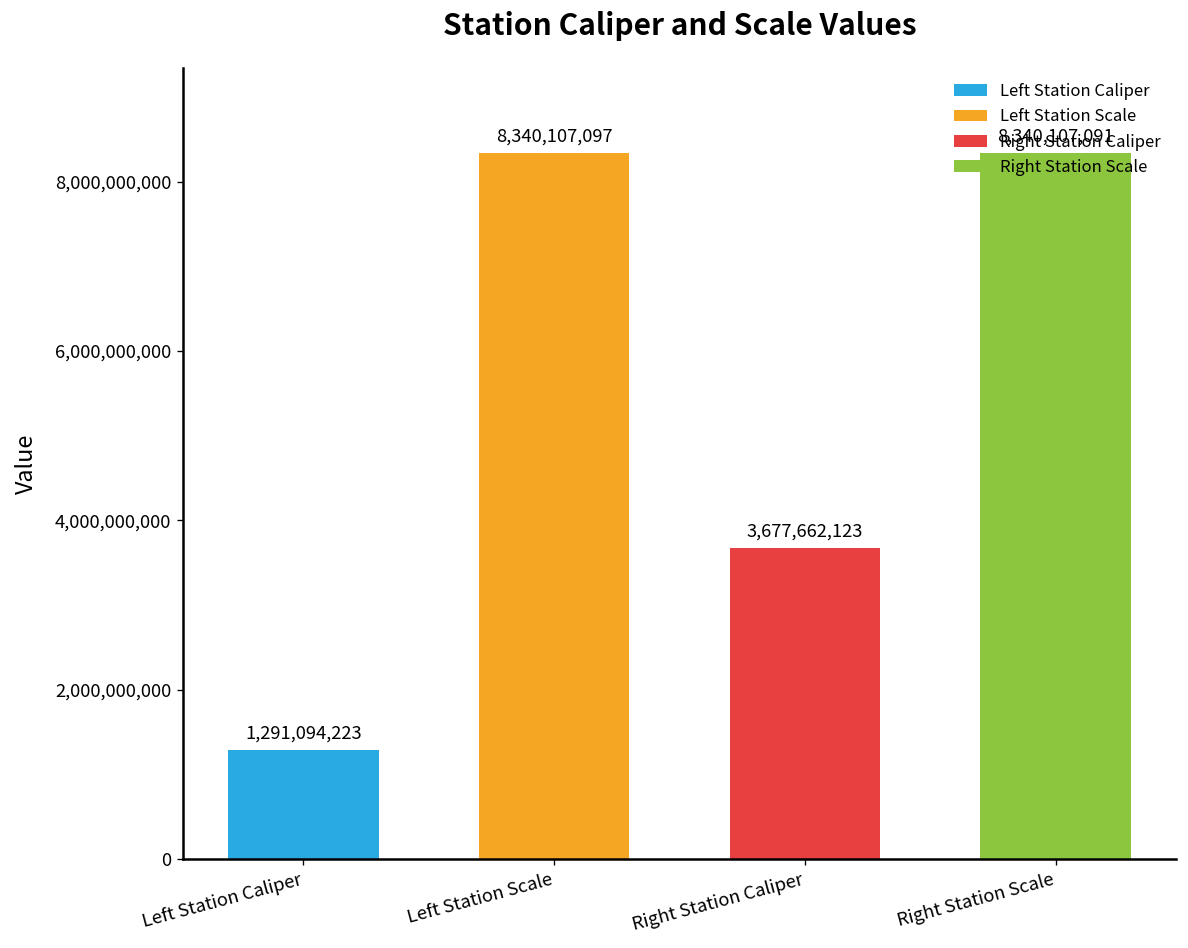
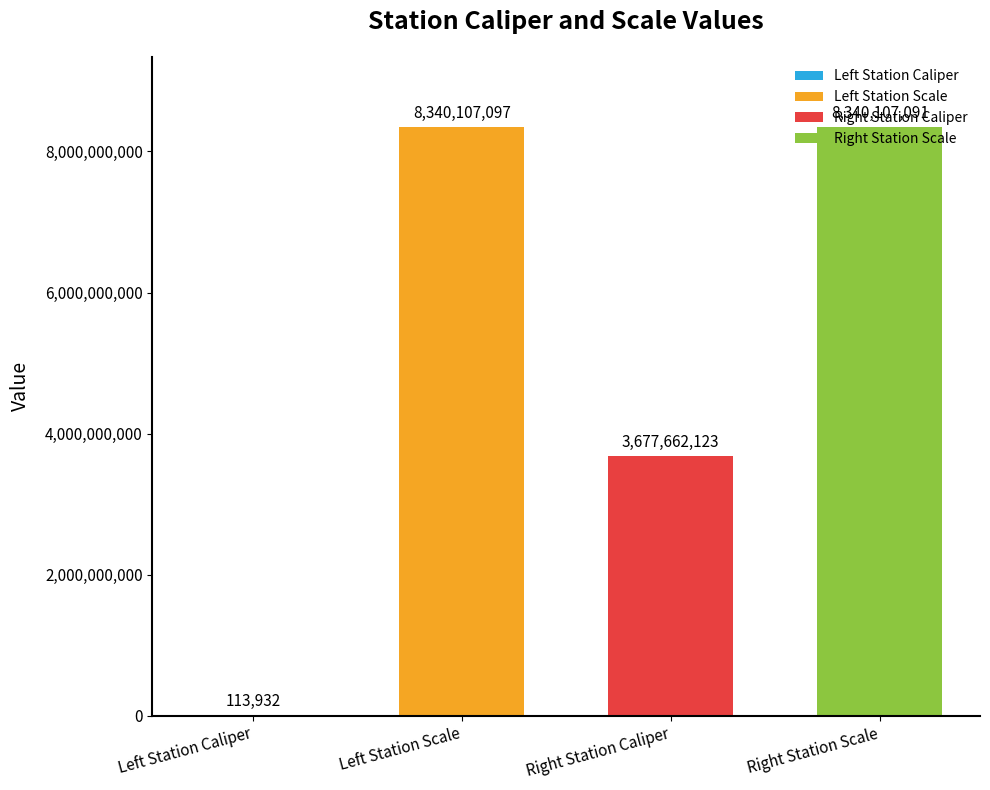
Left Station Caliper: 1,291,094,223 -> 113,932
